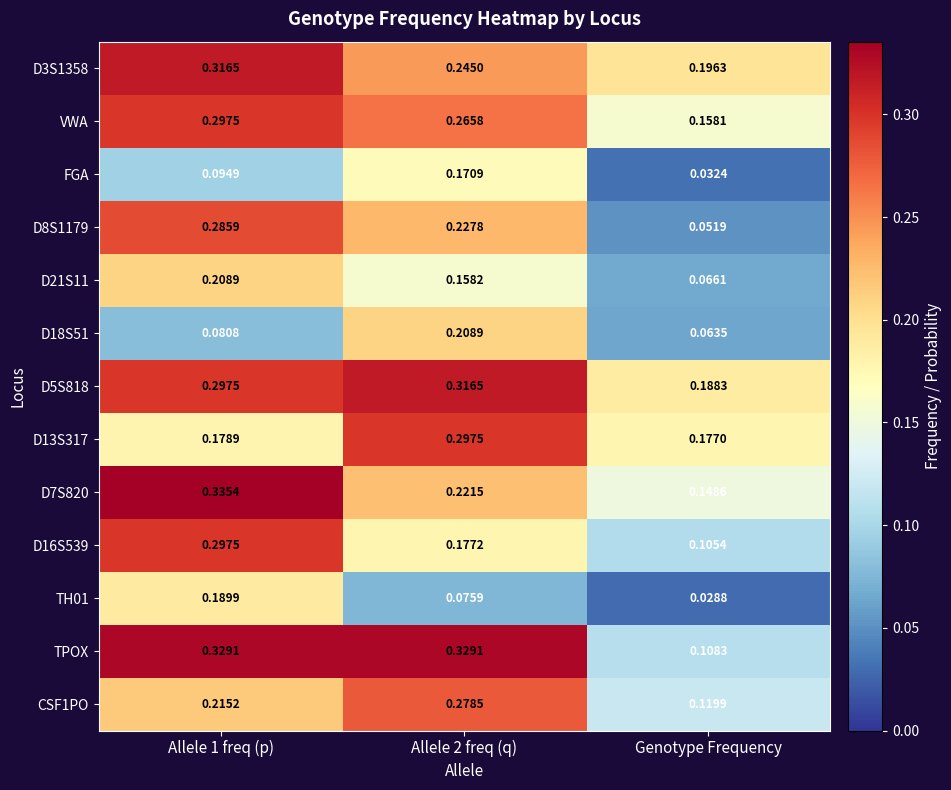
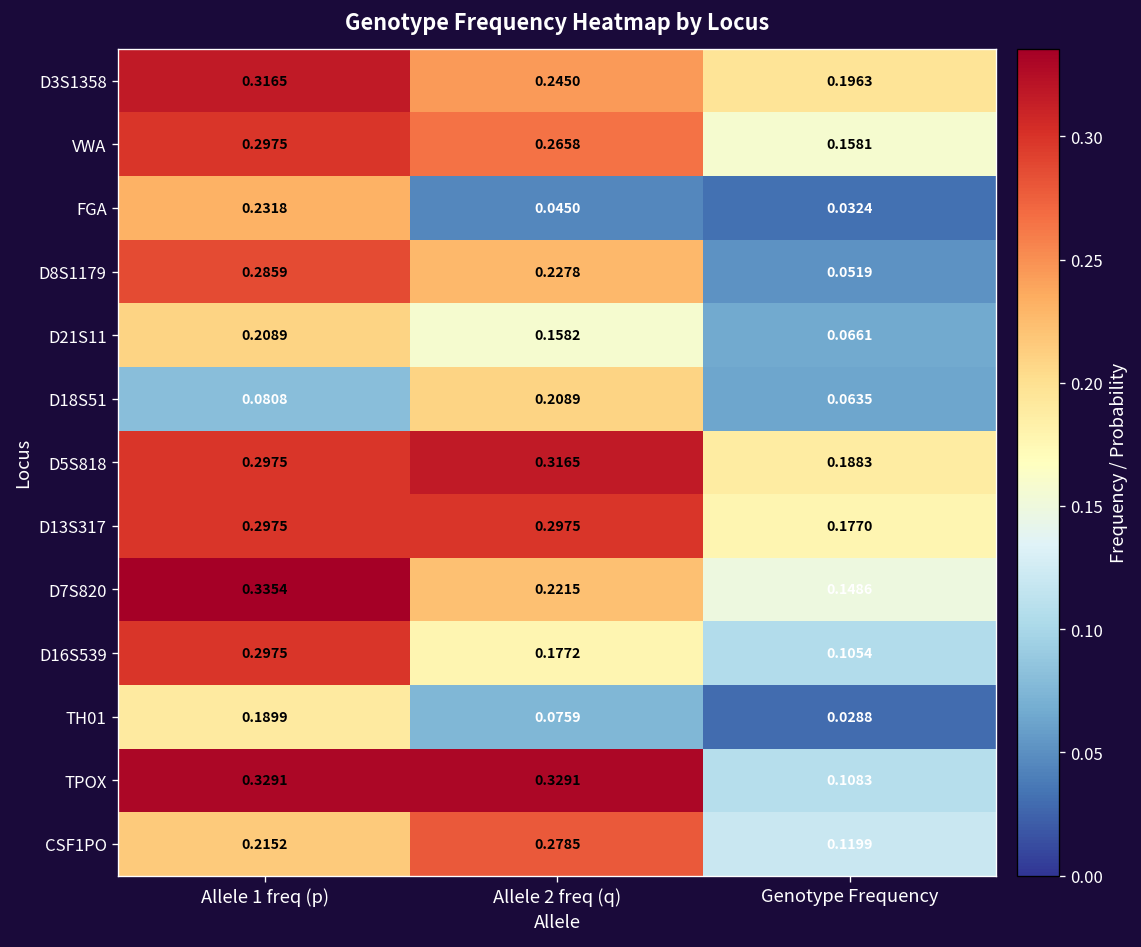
FGA, Allele 1 freq (p): 0.0949 -> 0.2318
FGA, Allele 2 freq (q): 0.1709 -> 0.0450
D13S317, Allele 1 freq (p): 0.1789 -> 0.2975
